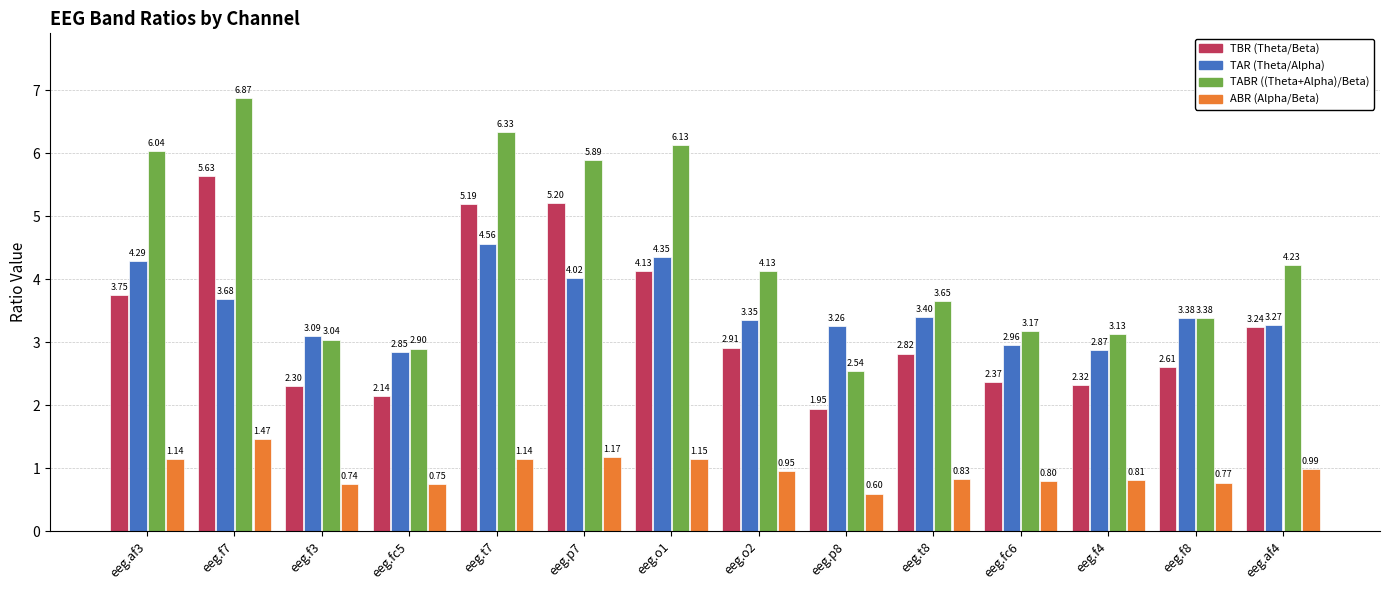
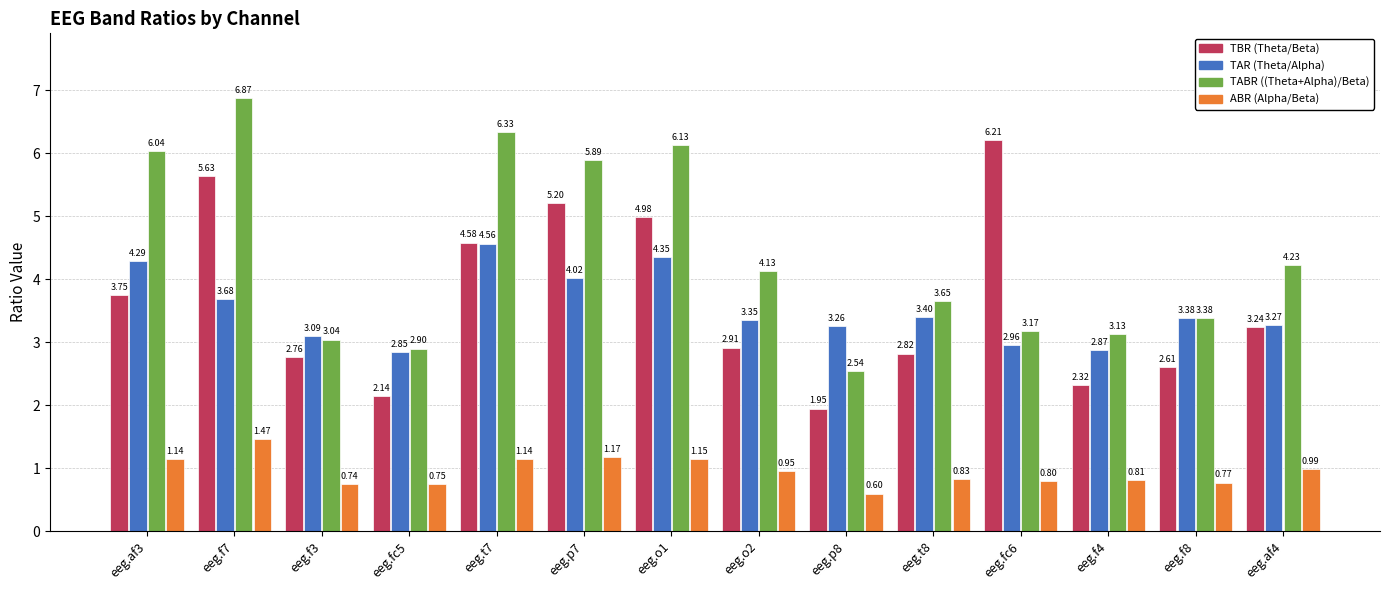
TBR (Theta/Beta), eeg.f3: 2.30 -> 2.76
TBR (Theta/Beta), eeg.t7: 5.19 -> 4.58
TBR (Theta/Beta), eeg.o1: 4.13 -> 4.98
TBR (Theta/Beta), eeg.fc6: 2.37 -> 6.21
